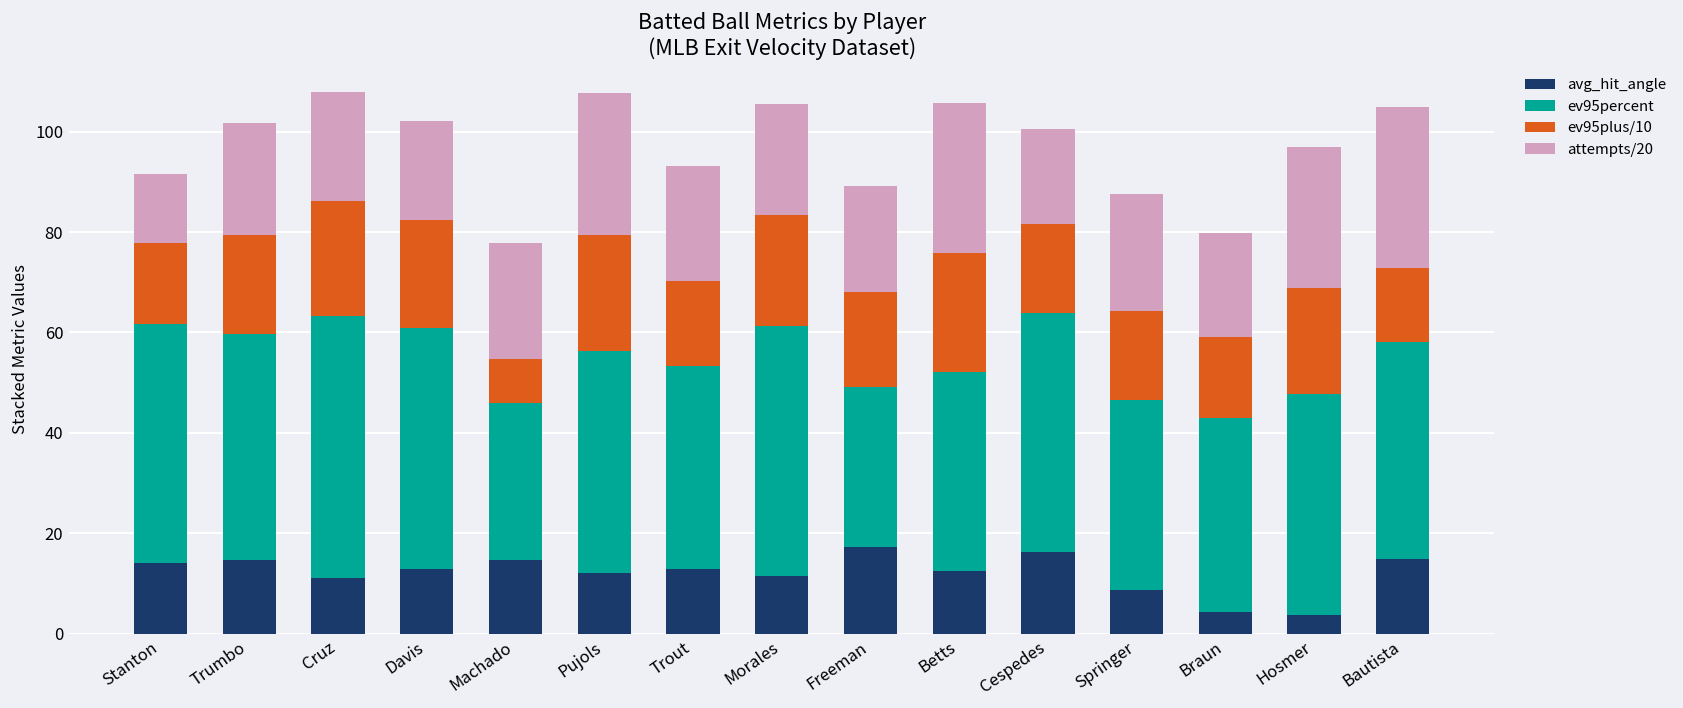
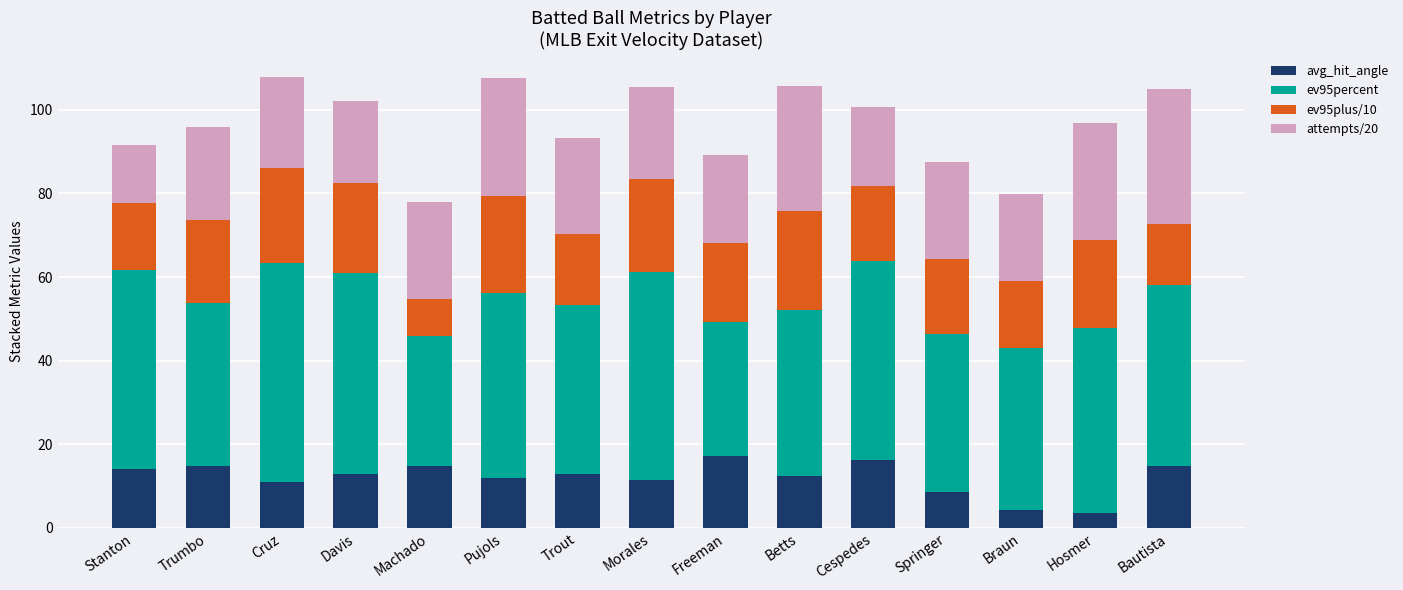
ev95percent, Trumbo: 45 -> 39
